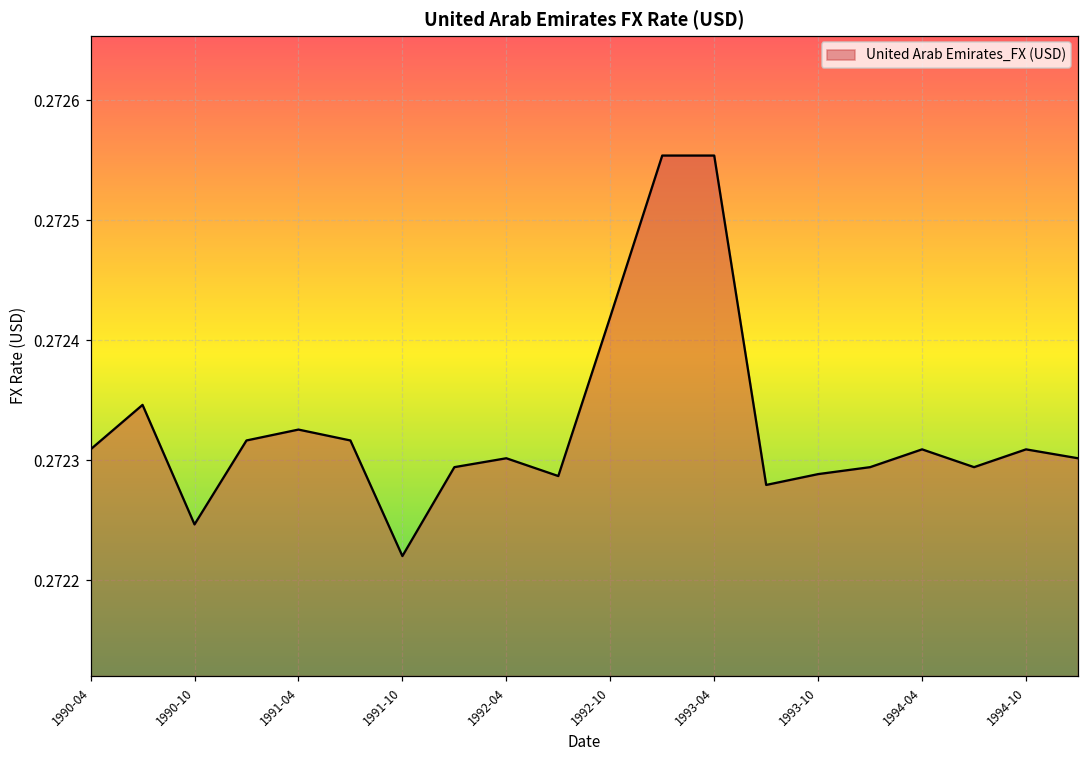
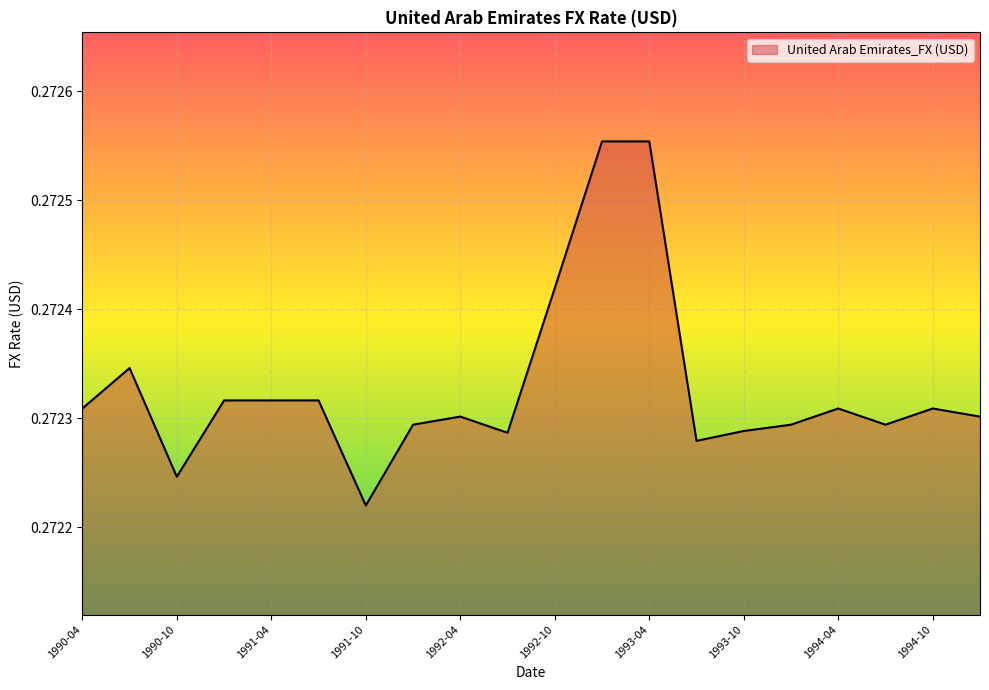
1991-04: 0.272325 -> 0.272316
